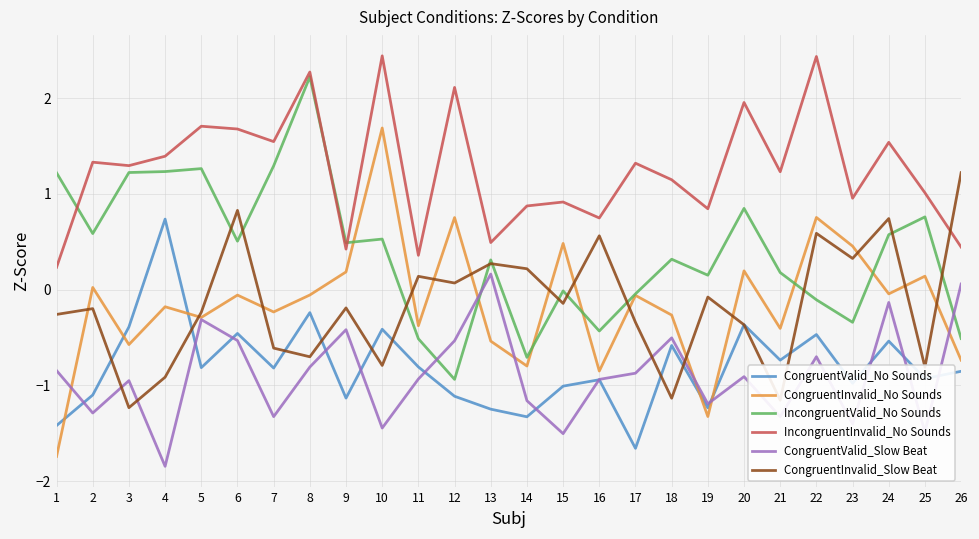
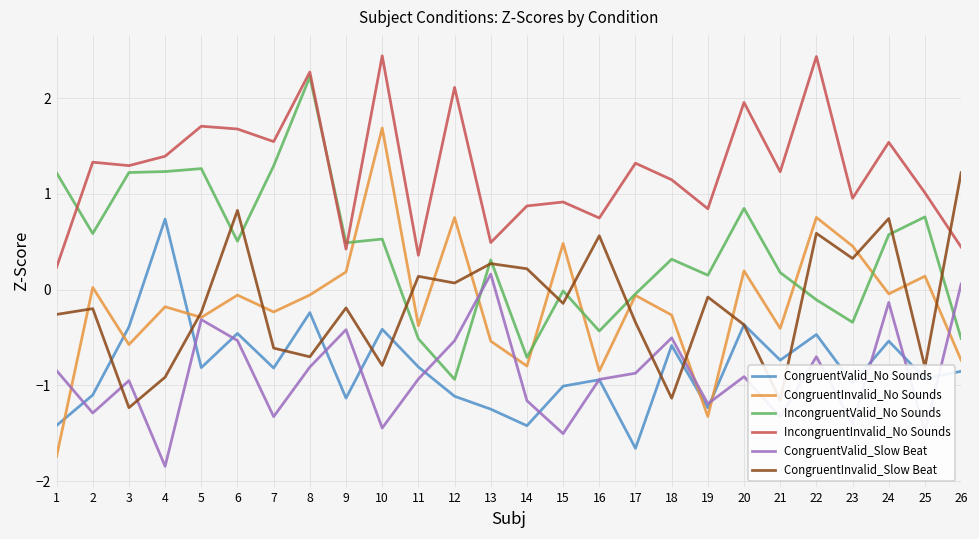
CongruentValid_No Sounds, 14: -1.3 -> -1.4
